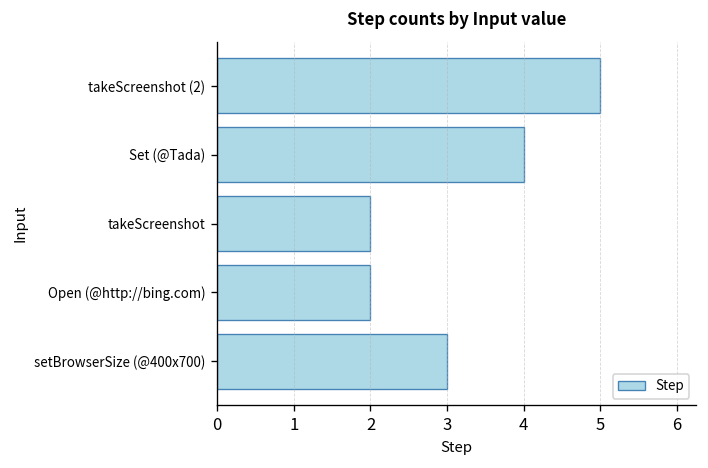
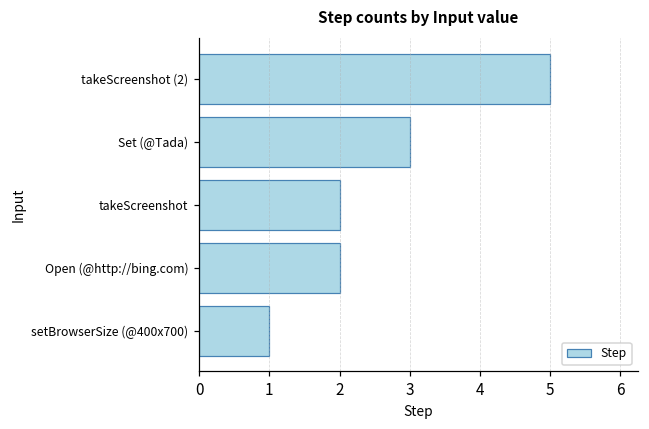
Set (@Tada): 4 -> 3
setBrowserSize (@400x700): 3 -> 1
